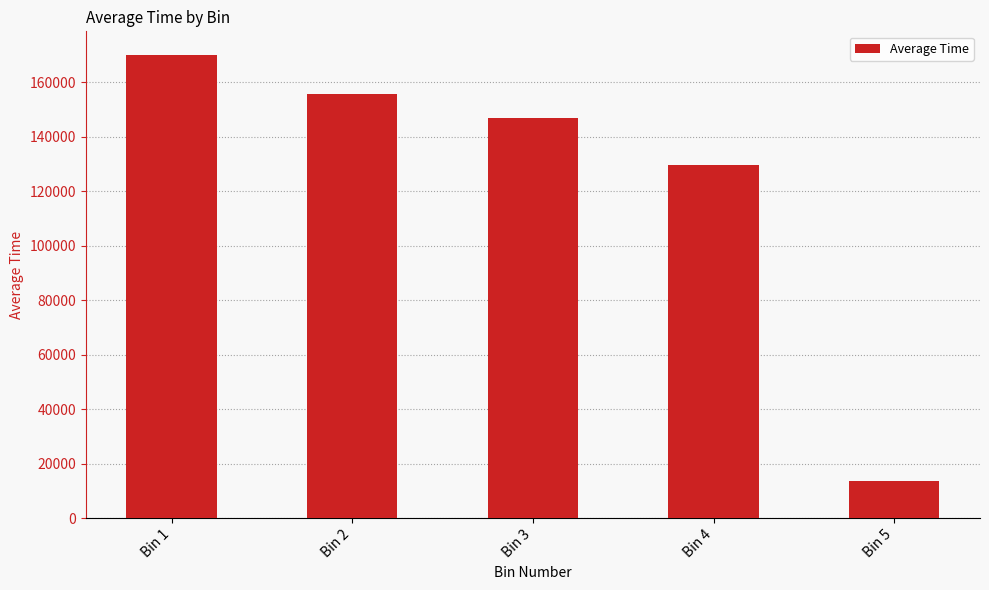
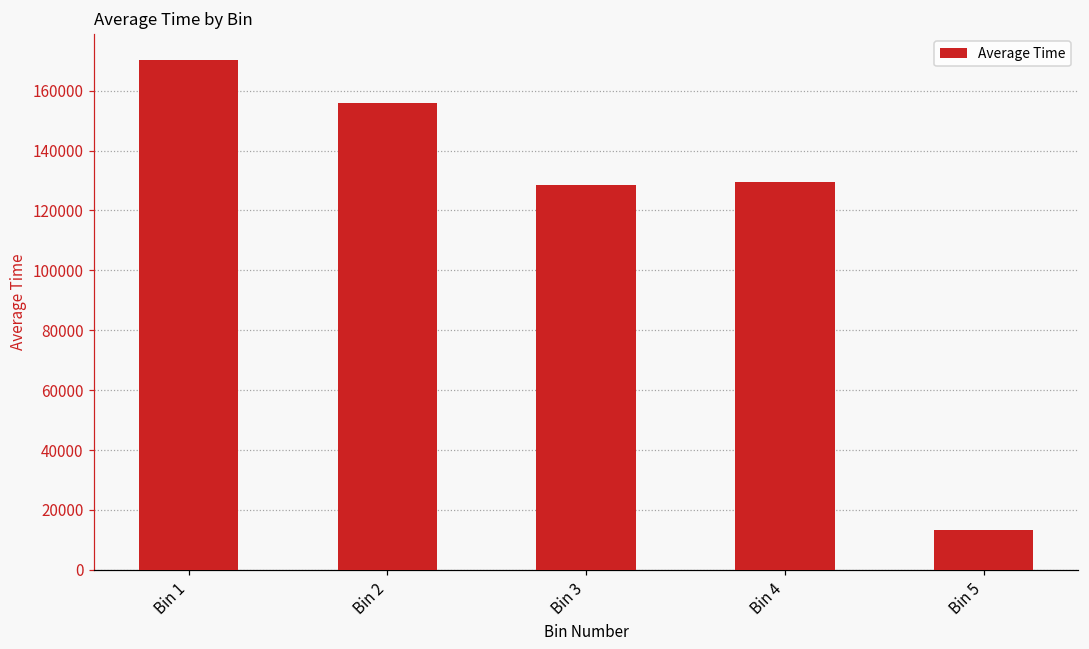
Bin 3: 147000 -> 128000
